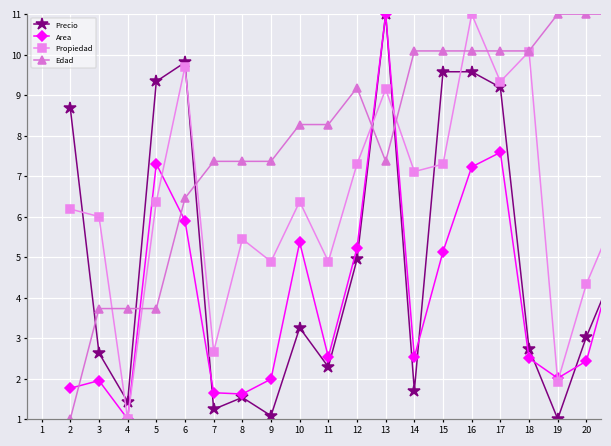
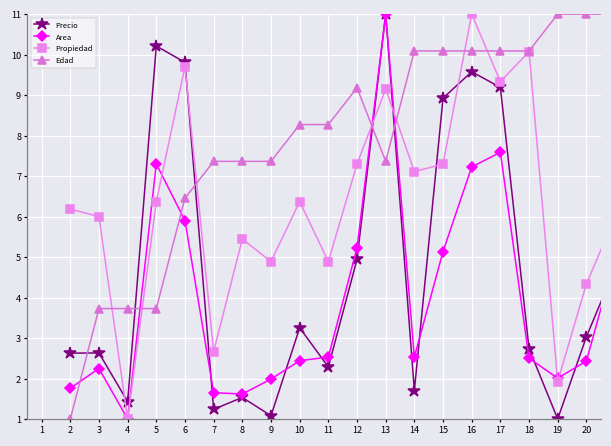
Precio, 2: 8.7 -> 2.6
Area, 3: 1.9 -> 2.2
Precio, 5: 9.3 -> 10.2
Area, 10: 5.4 -> 2.4
Precio, 15: 9.6 -> 8.9
